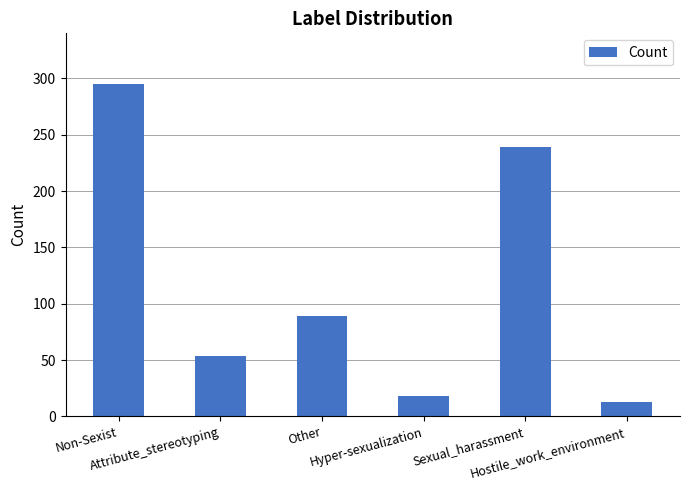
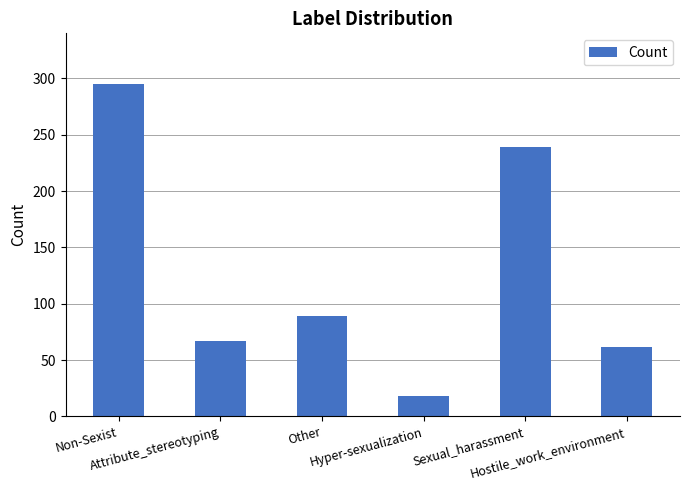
Attribute_stereotyping: 54 -> 67
Hostile_work_environment: 13 -> 62
